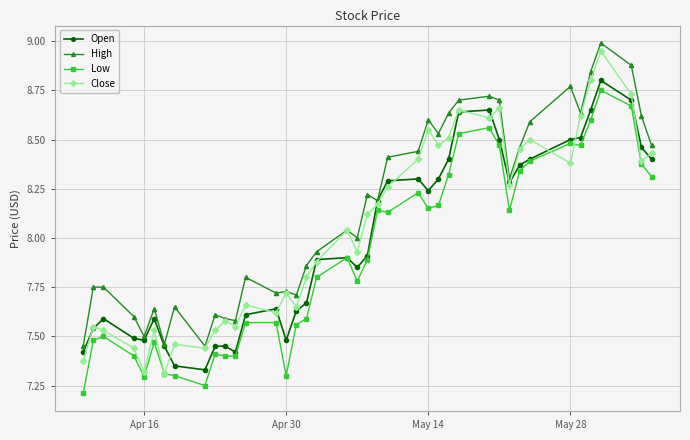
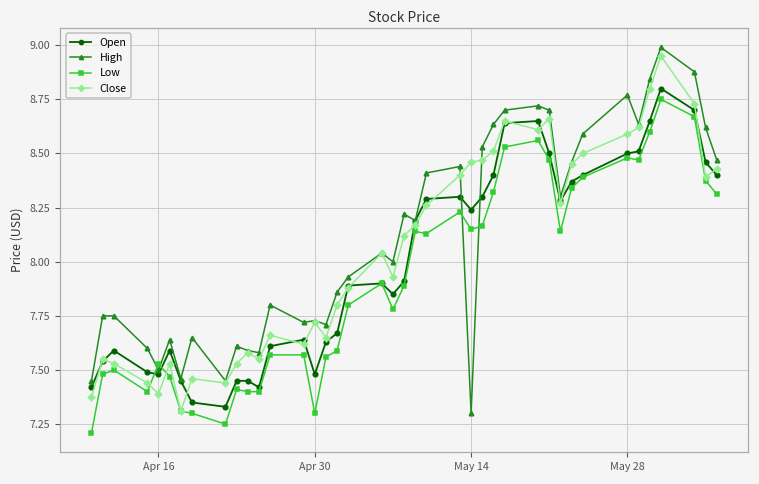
Low, Apr 16: 7.30 -> 7.53
Close, Apr 16: 7.32 -> 7.39
High, May 14: 8.6 -> 7.3
Close, May 14: 8.55 -> 8.46
Close, May 28: 8.38 -> 8.59
